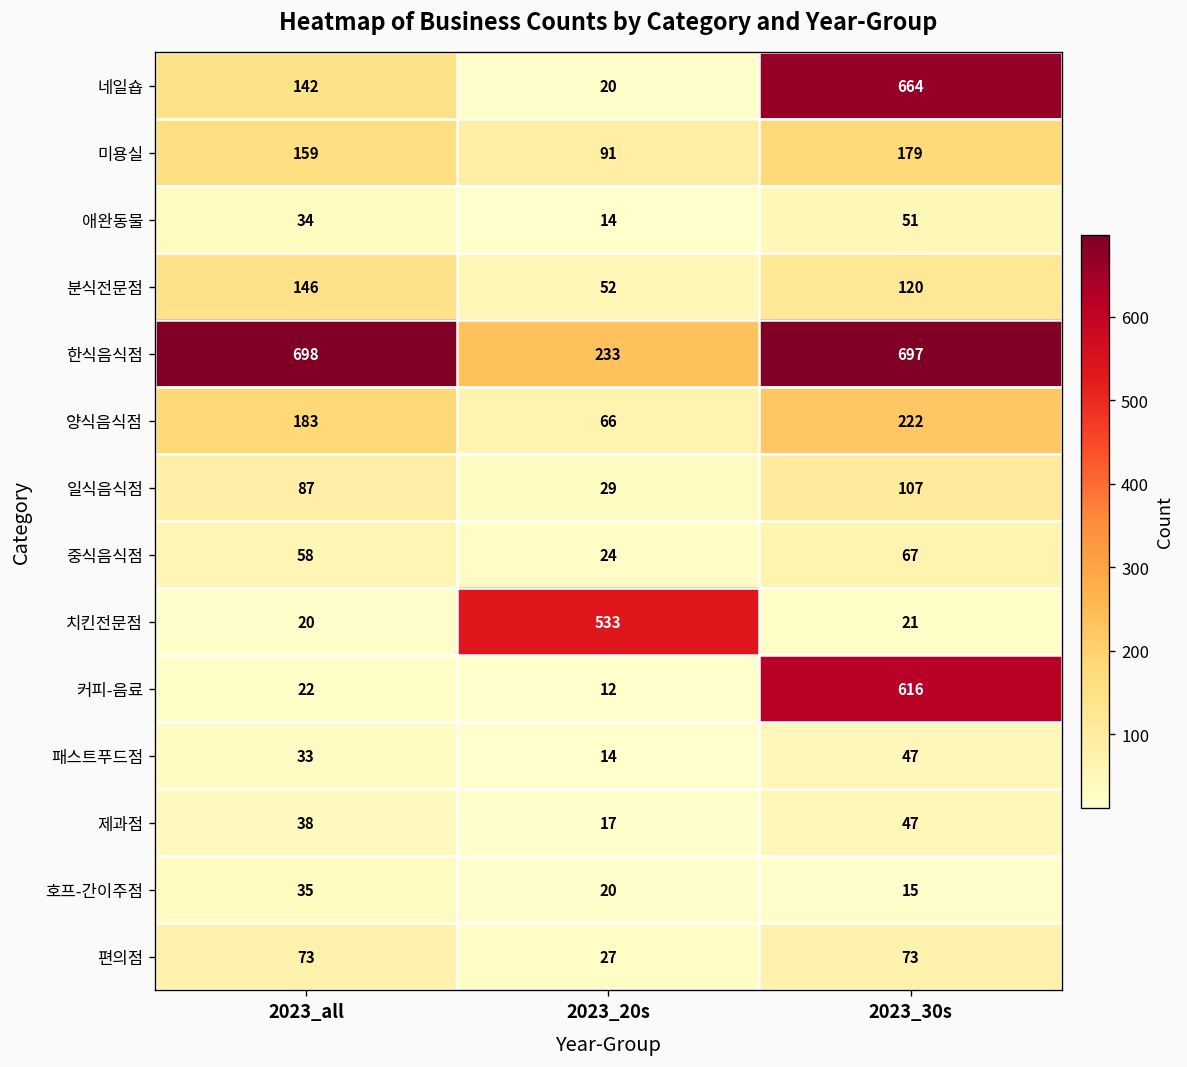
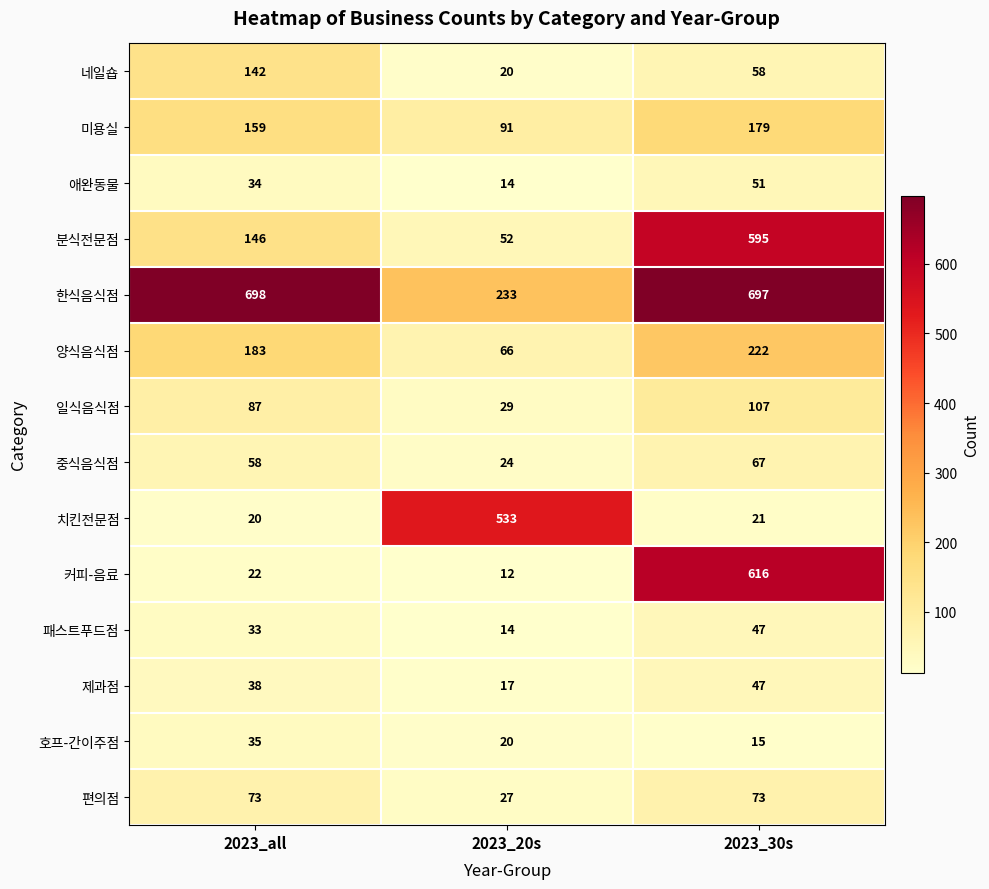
네일숍, 2023_30s: 664 -> 58
분식전문점, 2023_30s: 120 -> 595
